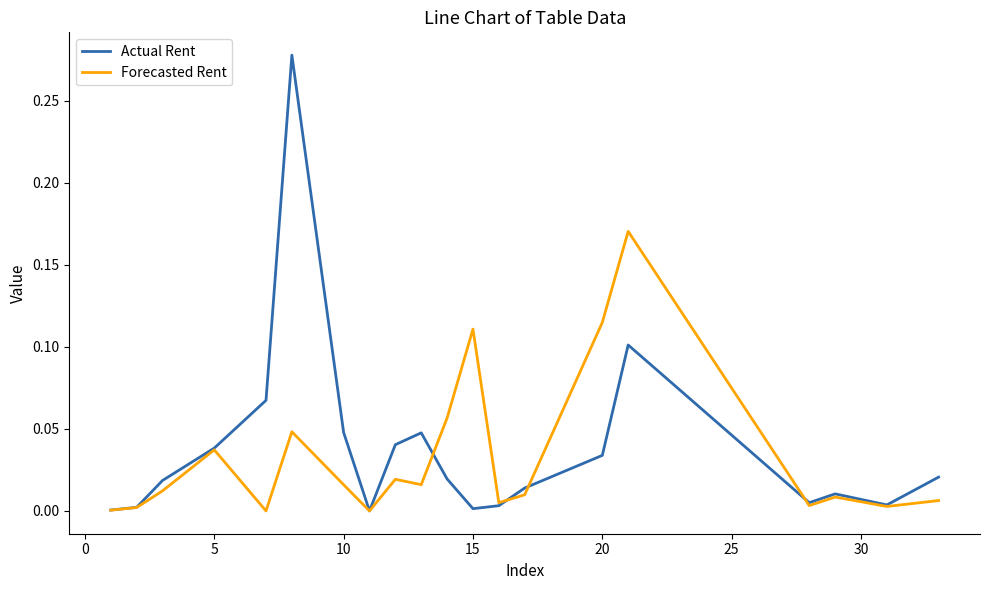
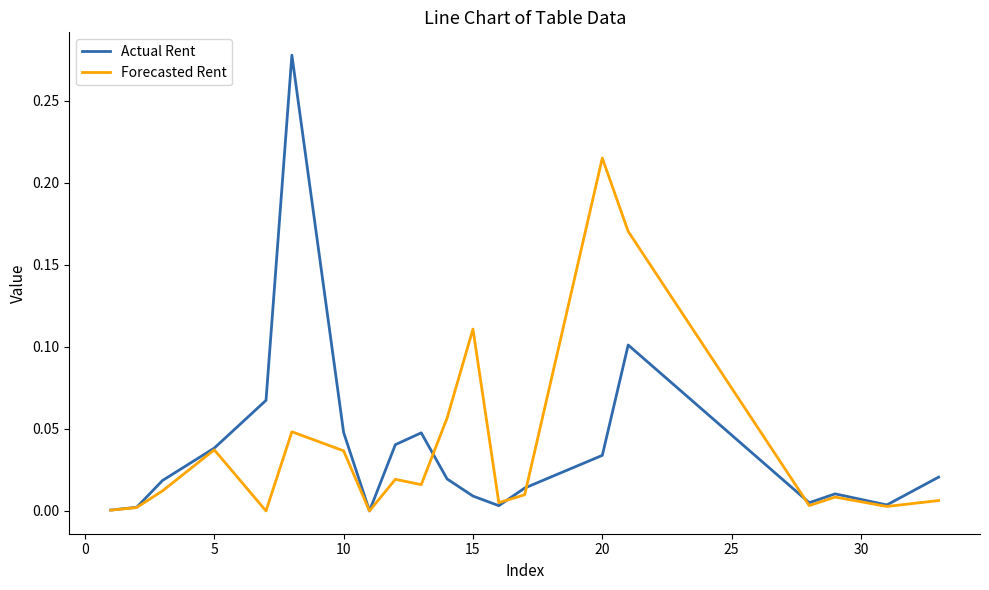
Forecasted Rent, 10: 0.016 -> 0.037
Actual Rent, 15: 0.001 -> 0.009
Forecasted Rent, 20: 0.115 -> 0.215
